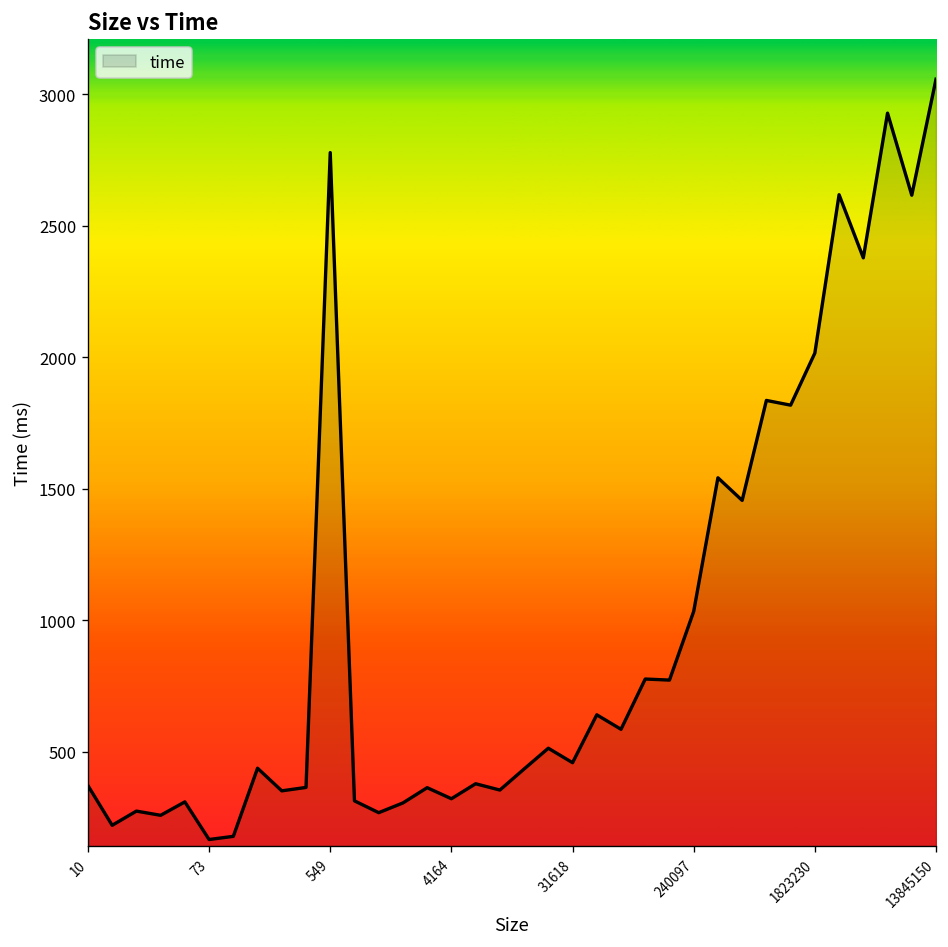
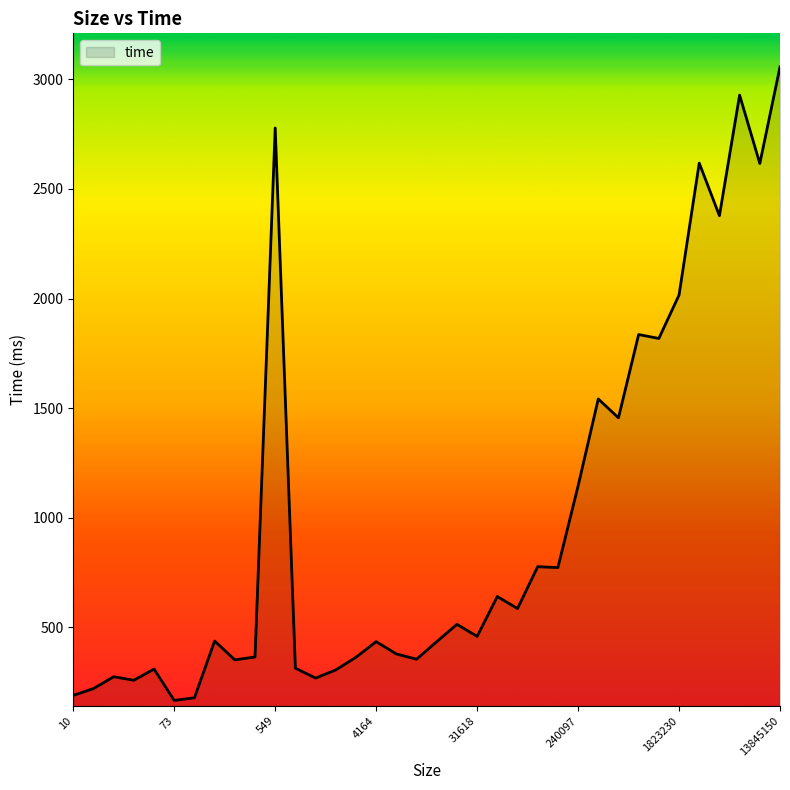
10: 370 -> 190
4164: 320 -> 440
240097: 1030 -> 1150
